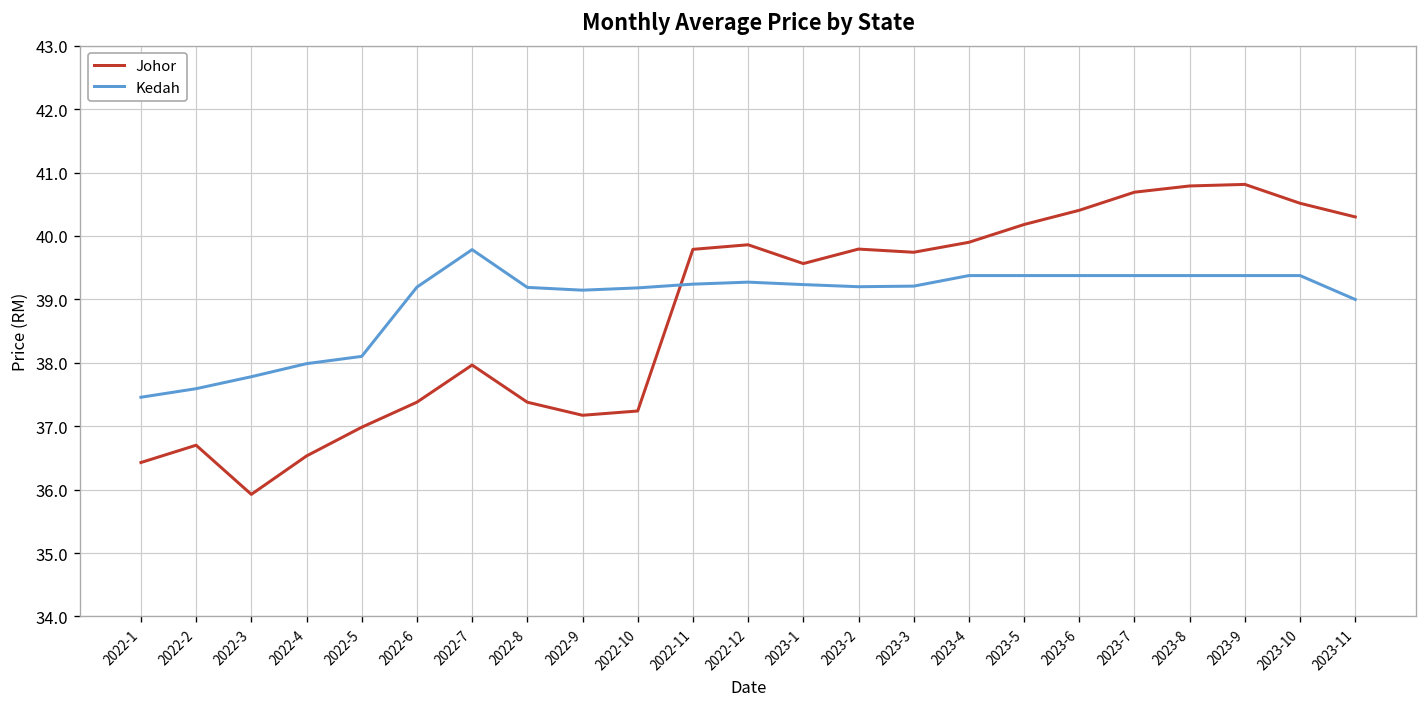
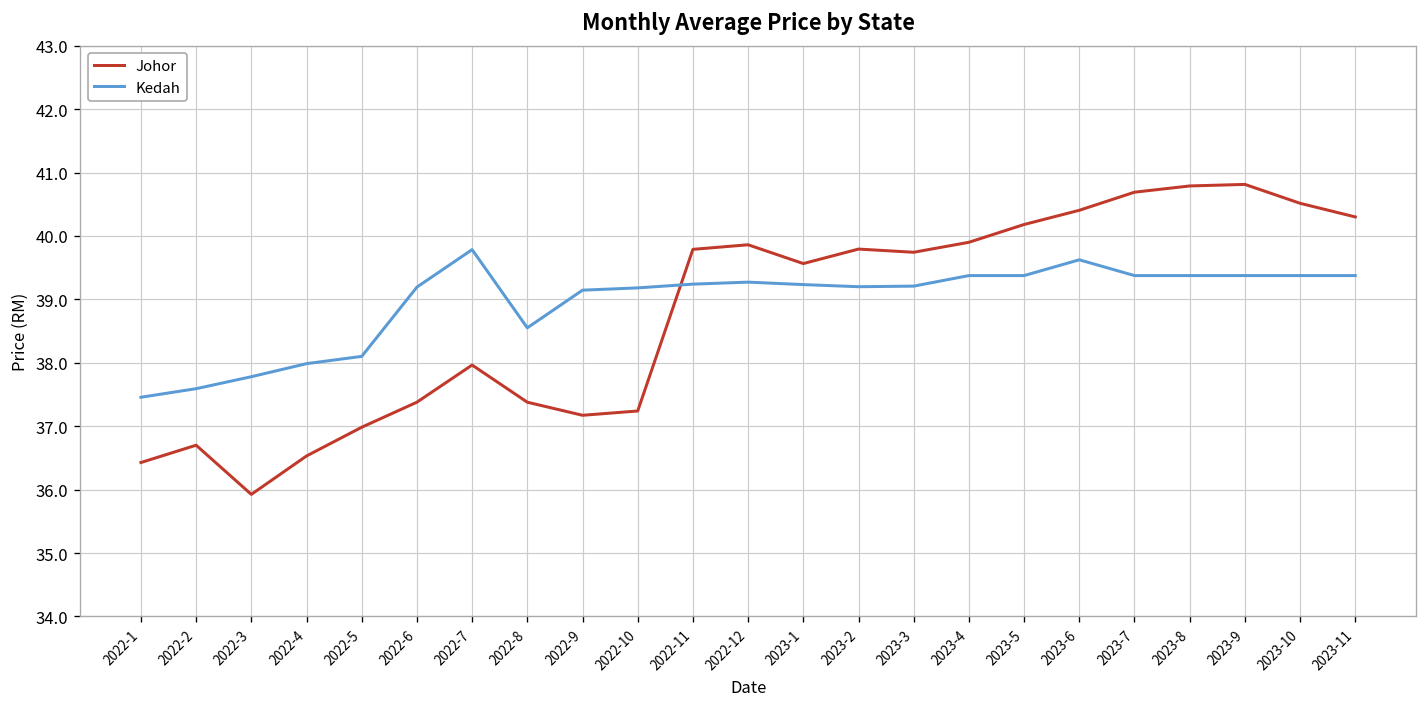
Kedah, 2022-8: 39.2 -> 38.6
Kedah, 2023-6: 39.4 -> 39.6
Kedah, 2023-11: 39.0 -> 39.4
